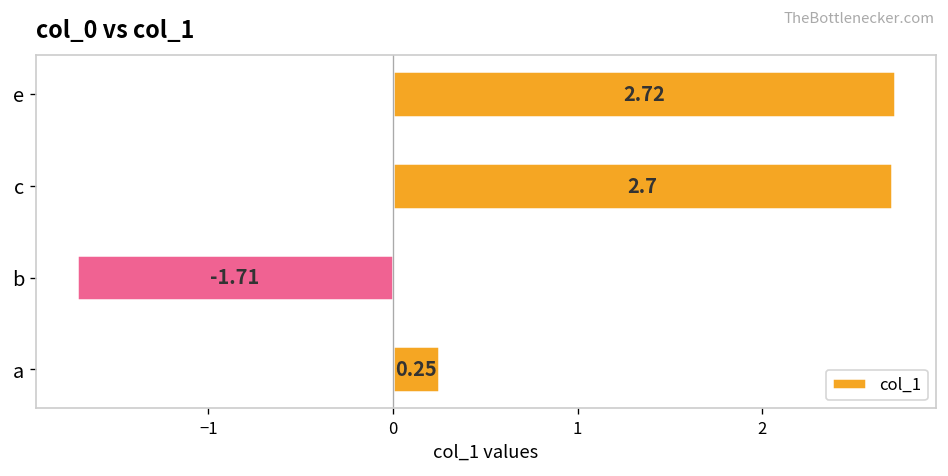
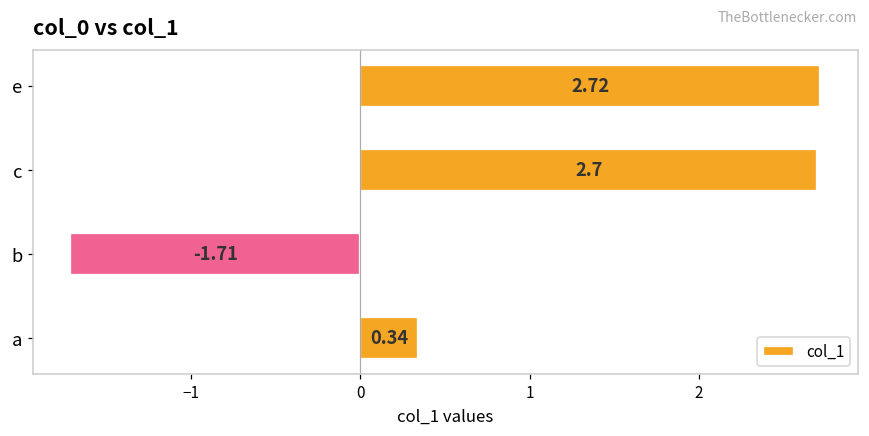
a: 0.25 -> 0.34
